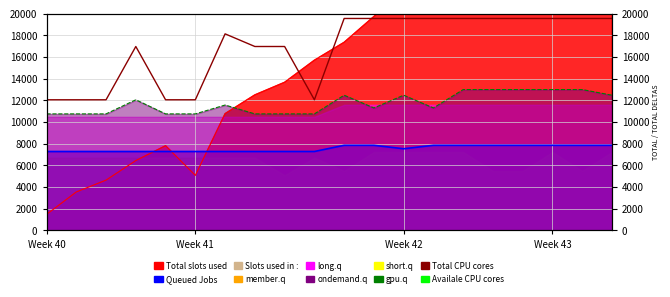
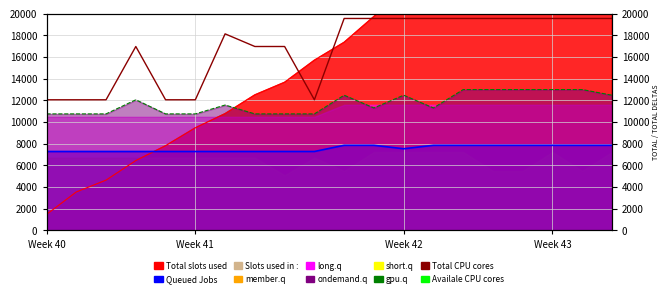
Total slots used, Week 41: 5100 -> 9500
